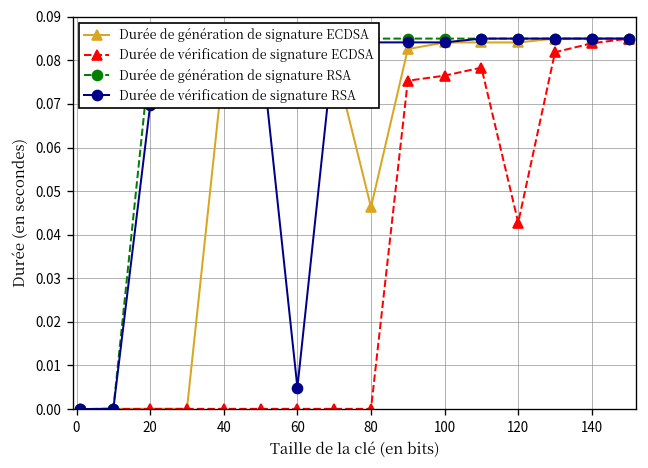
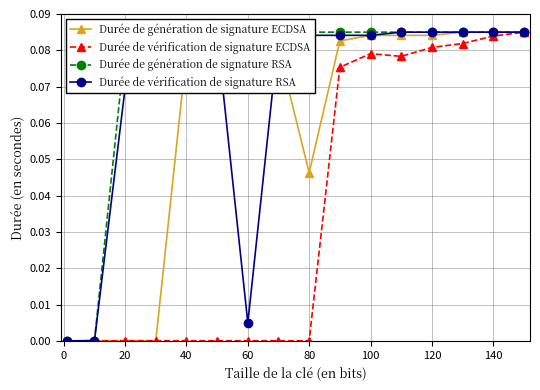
Durée de vérification de signature ECDSA, 100: 0.077 -> 0.079
Durée de vérification de signature ECDSA, 120: 0.043 -> 0.081
